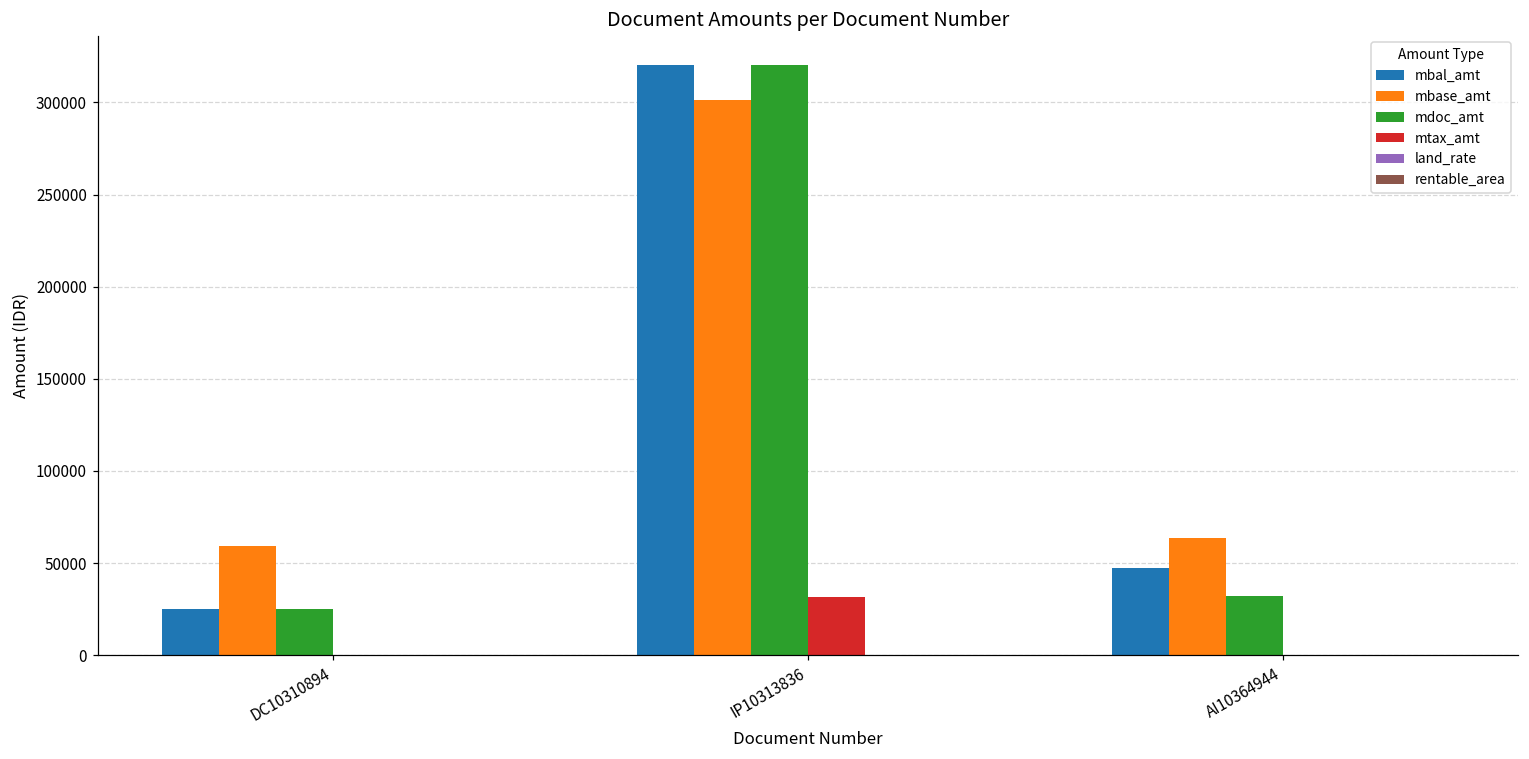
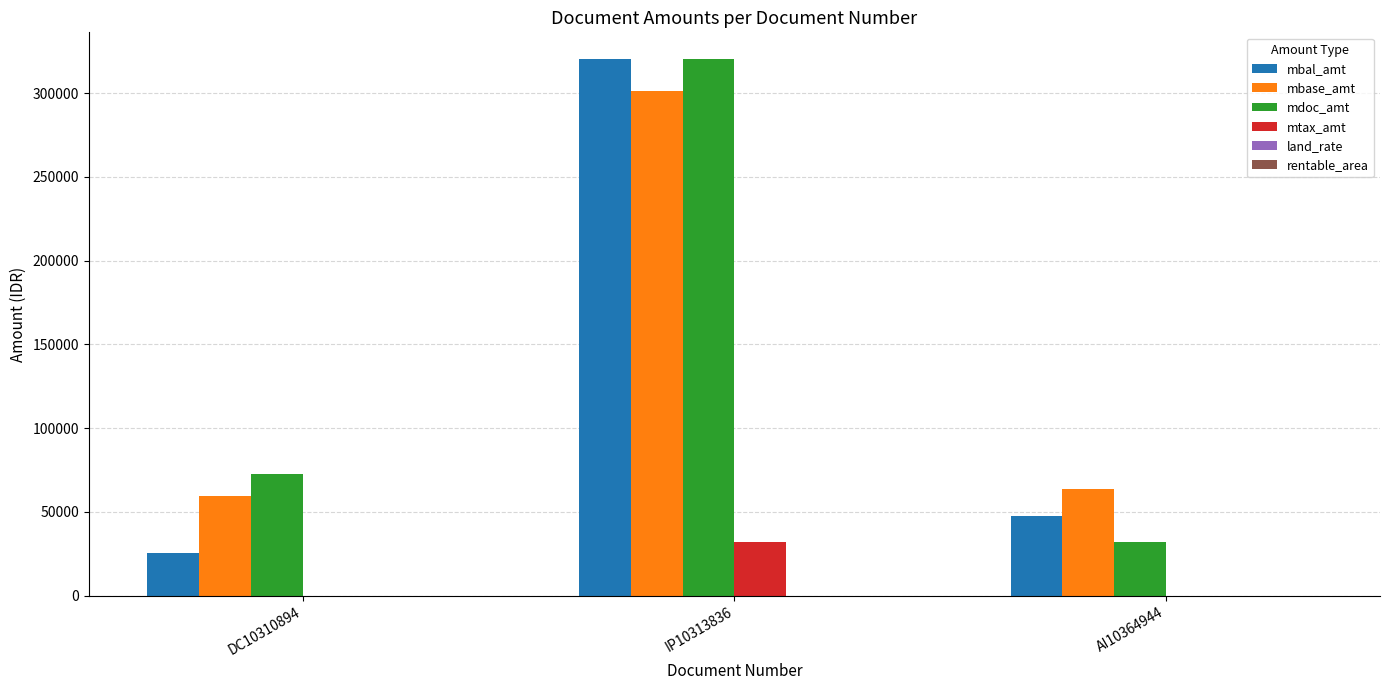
mdoc_amt, DC10310894: 25000 -> 73000
